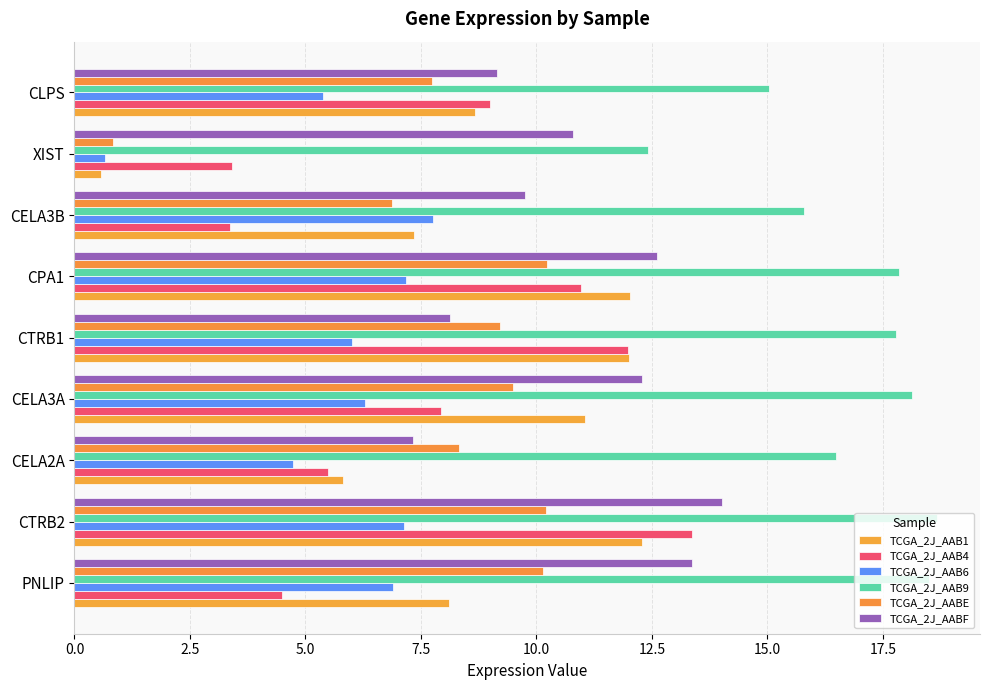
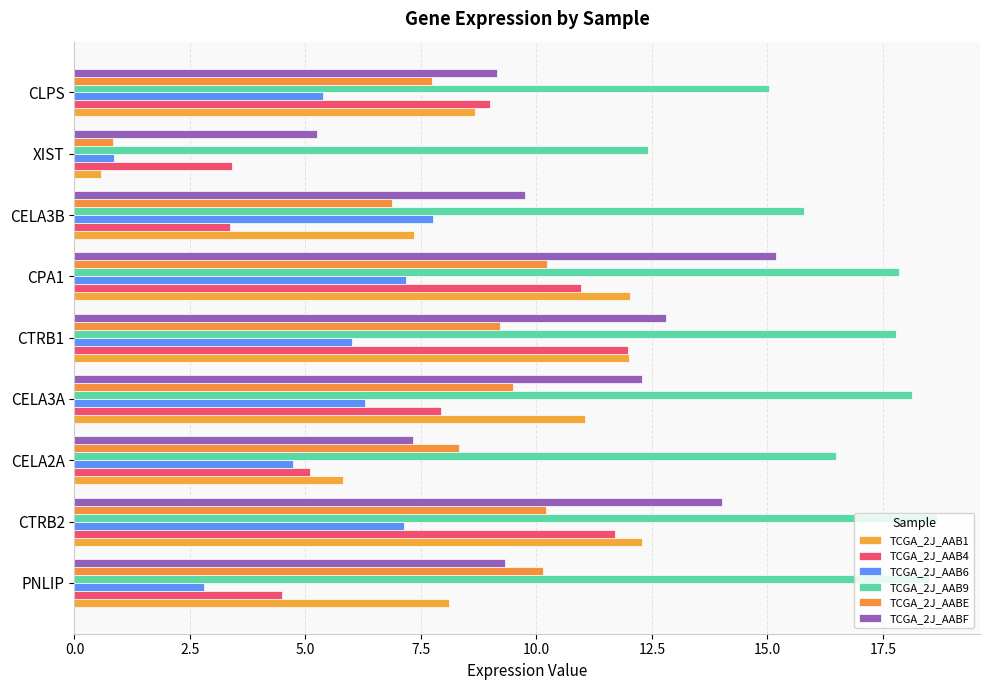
TCGA_2J_AABF, XIST: 10.8 -> 5.2
TCGA_2J_AAB6, XIST: 0.7 -> 0.8
TCGA_2J_AABF, CPA1: 12.6 -> 15.2
TCGA_2J_AABF, CTRB1: 8.1 -> 12.8
TCGA_2J_AAB4, CELA2A: 5.5 -> 5.1
TCGA_2J_AAB4, CTRB2: 13.4 -> 11.7
TCGA_2J_AABF, PNLIP: 13.4 -> 9.3
TCGA_2J_AAB6, PNLIP: 6.9 -> 2.8
